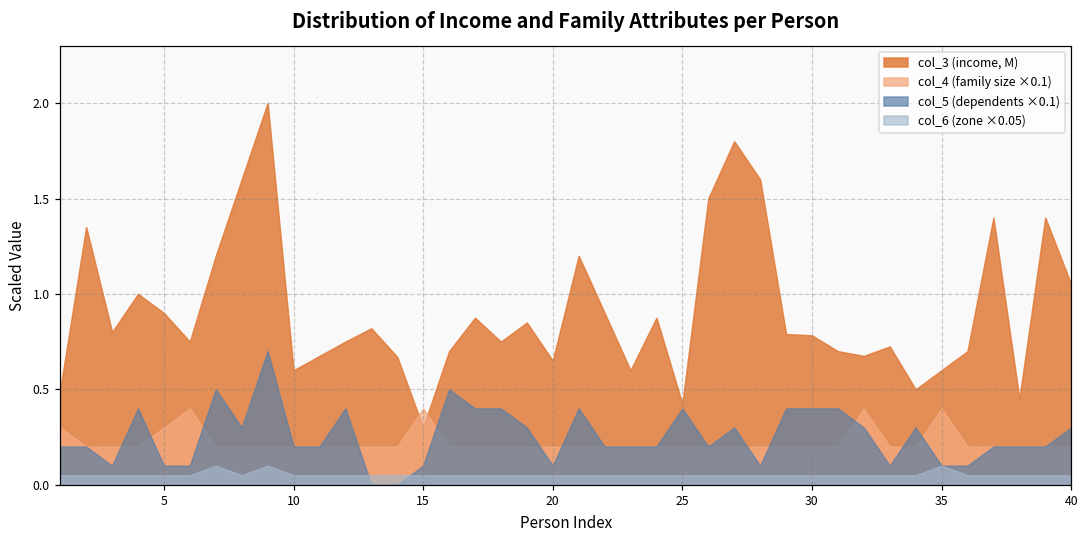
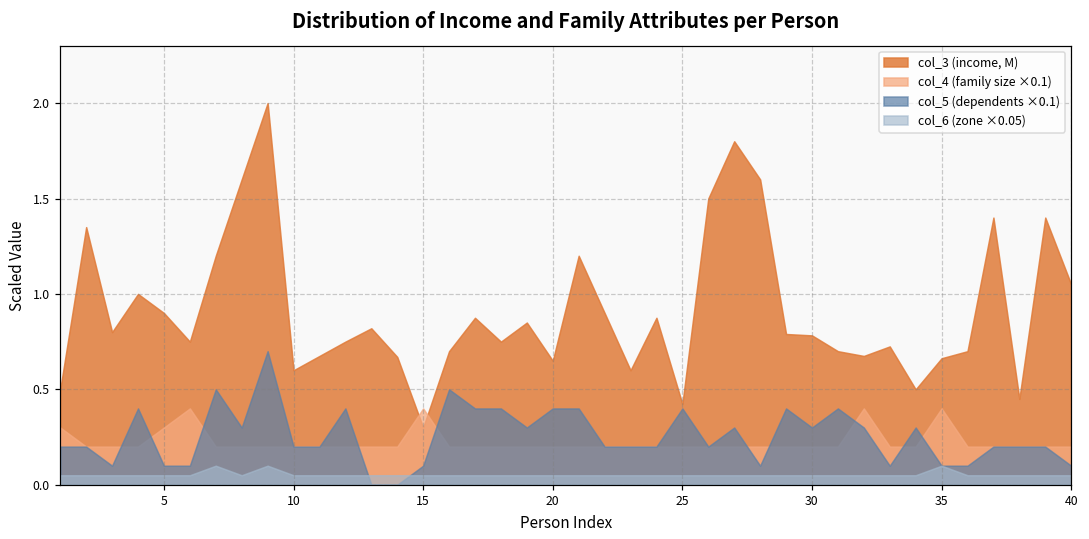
col_5 (dependents ×0.1), 20: 0.10 -> 0.40
col_5 (dependents ×0.1), 30: 0.40 -> 0.30
col_3 (income, M), 35: 0.60 -> 0.66
col_5 (dependents ×0.1), 40: 0.30 -> 0.10
